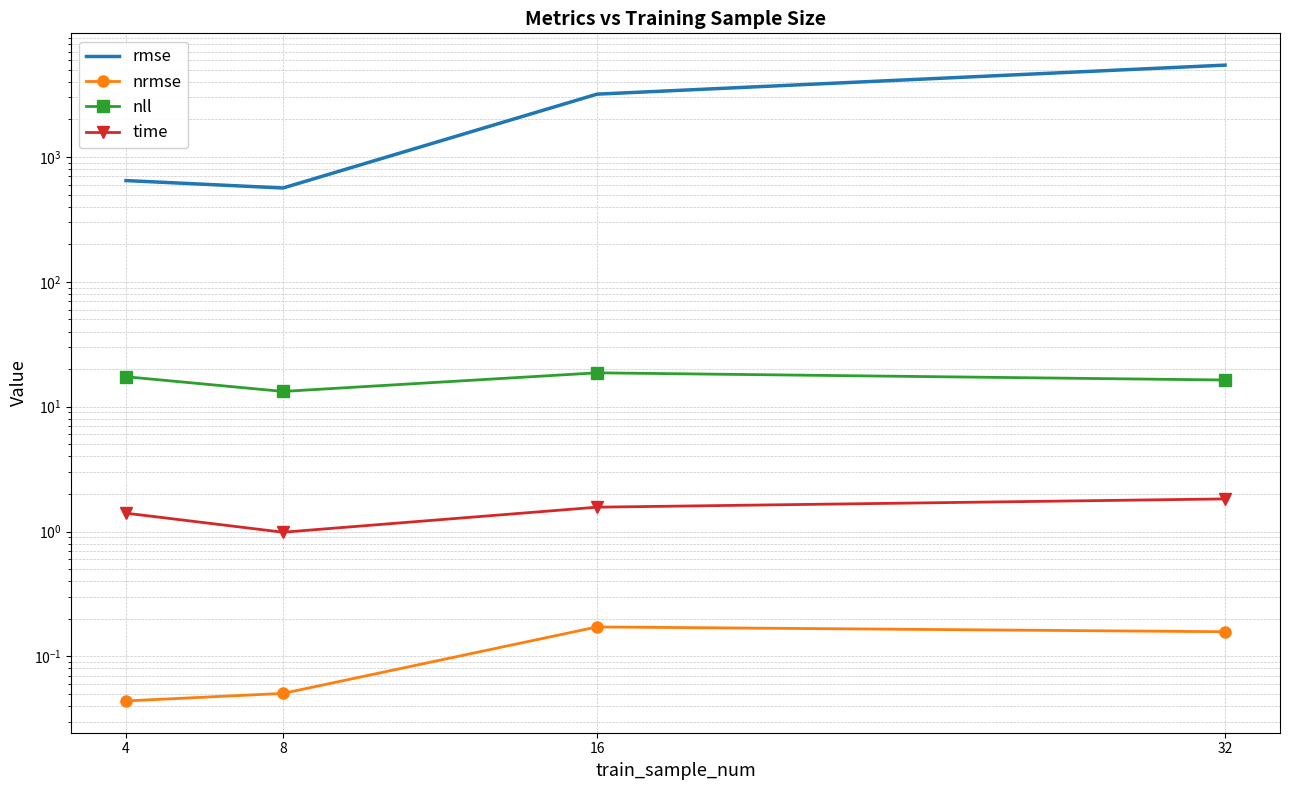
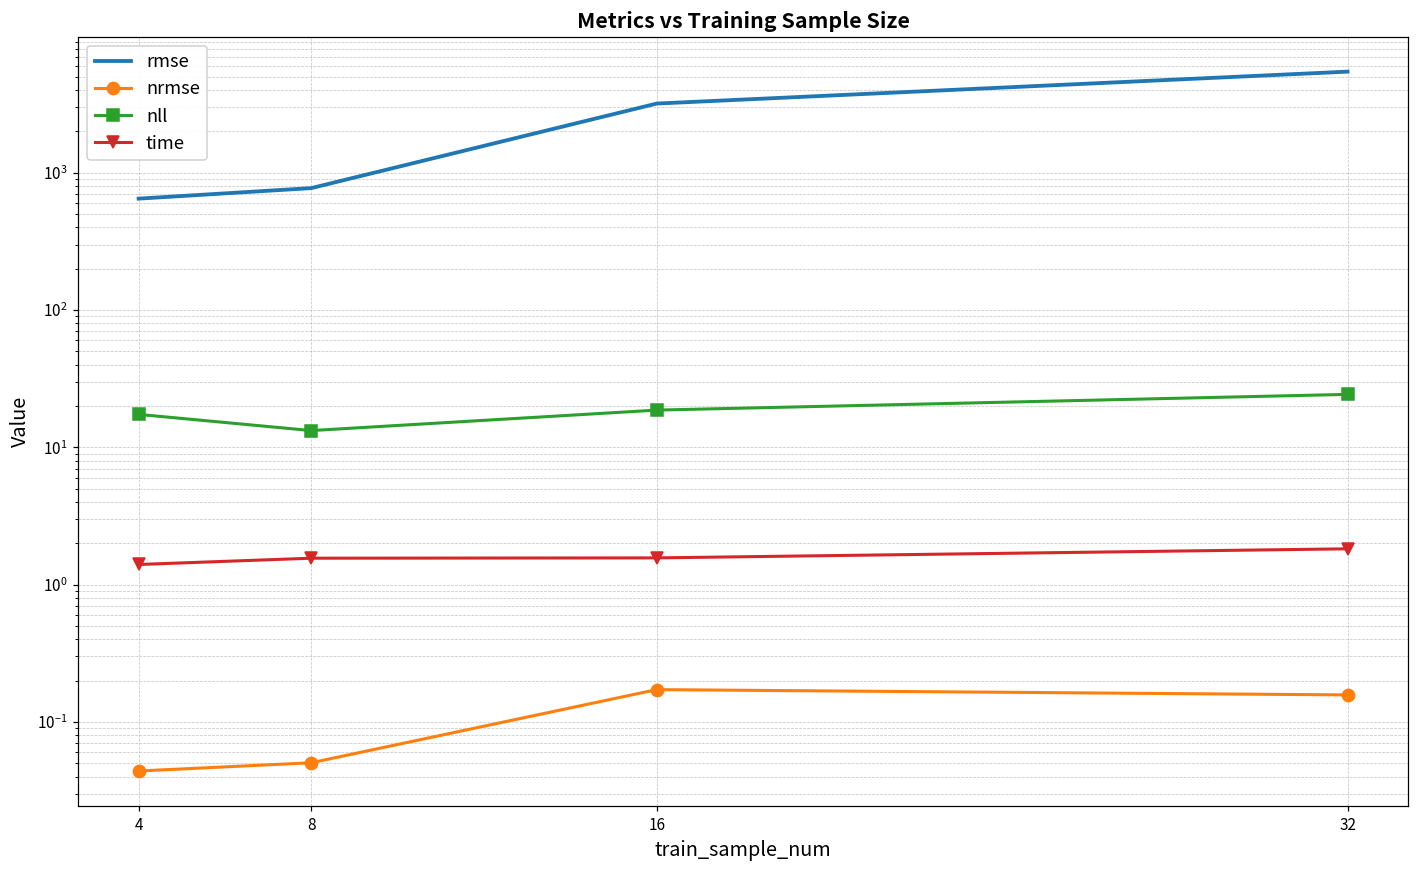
rmse, 8: 600 -> 800
time, 8: 1.0 -> 1.6
nll, 32: 16 -> 24
